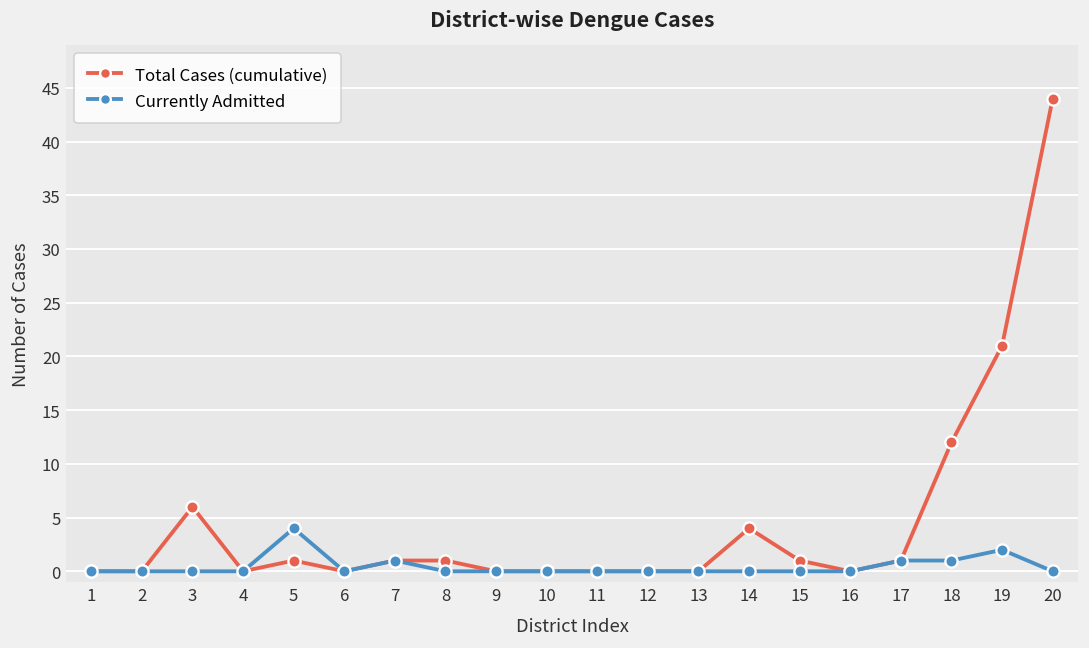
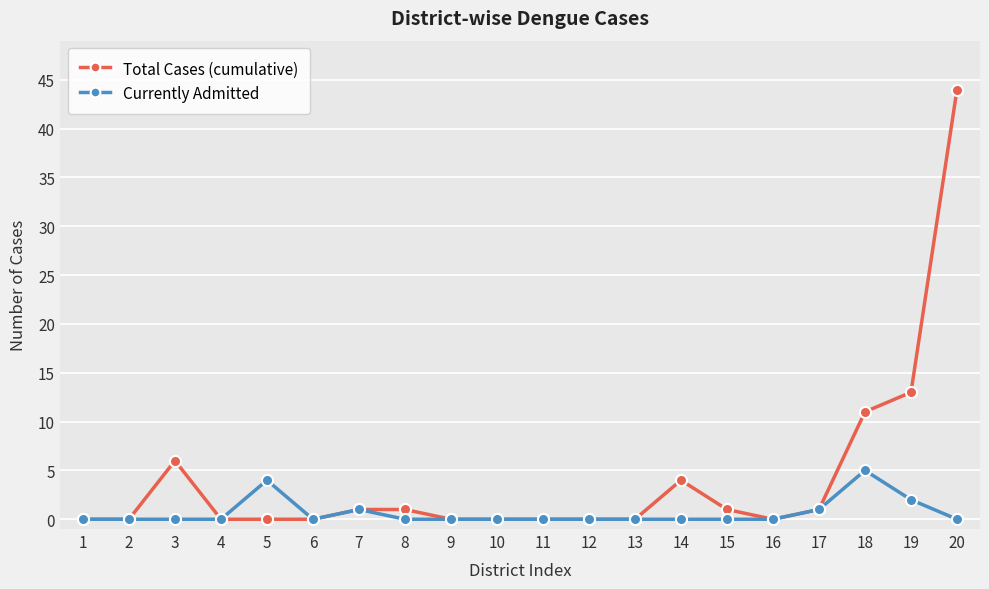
Total Cases (cumulative), 5: 1 -> 0
Total Cases (cumulative), 18: 12 -> 11
Currently Admitted, 18: 1 -> 5
Total Cases (cumulative), 19: 21 -> 13
